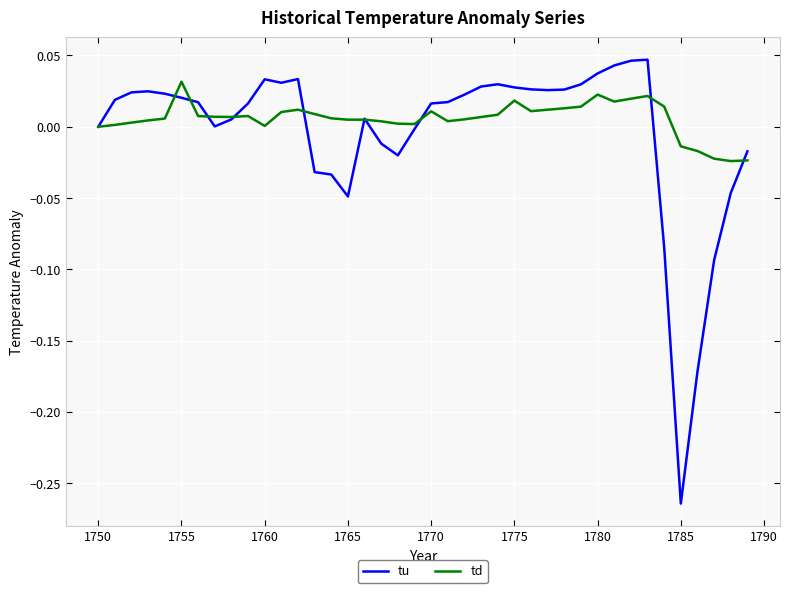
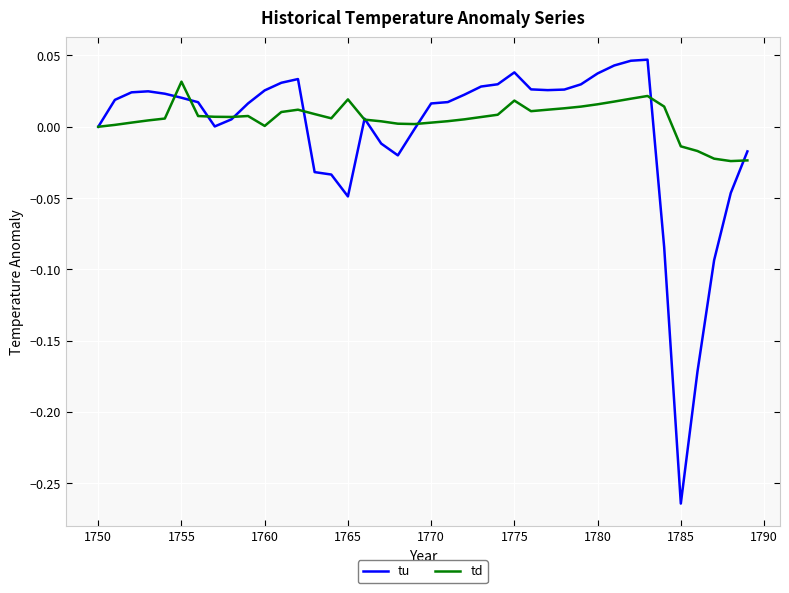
tu, 1760: 0.033 -> 0.026
td, 1765: 0.005 -> 0.019
td, 1770: 0.011 -> 0.003
tu, 1775: 0.028 -> 0.038
td, 1780: 0.023 -> 0.016
